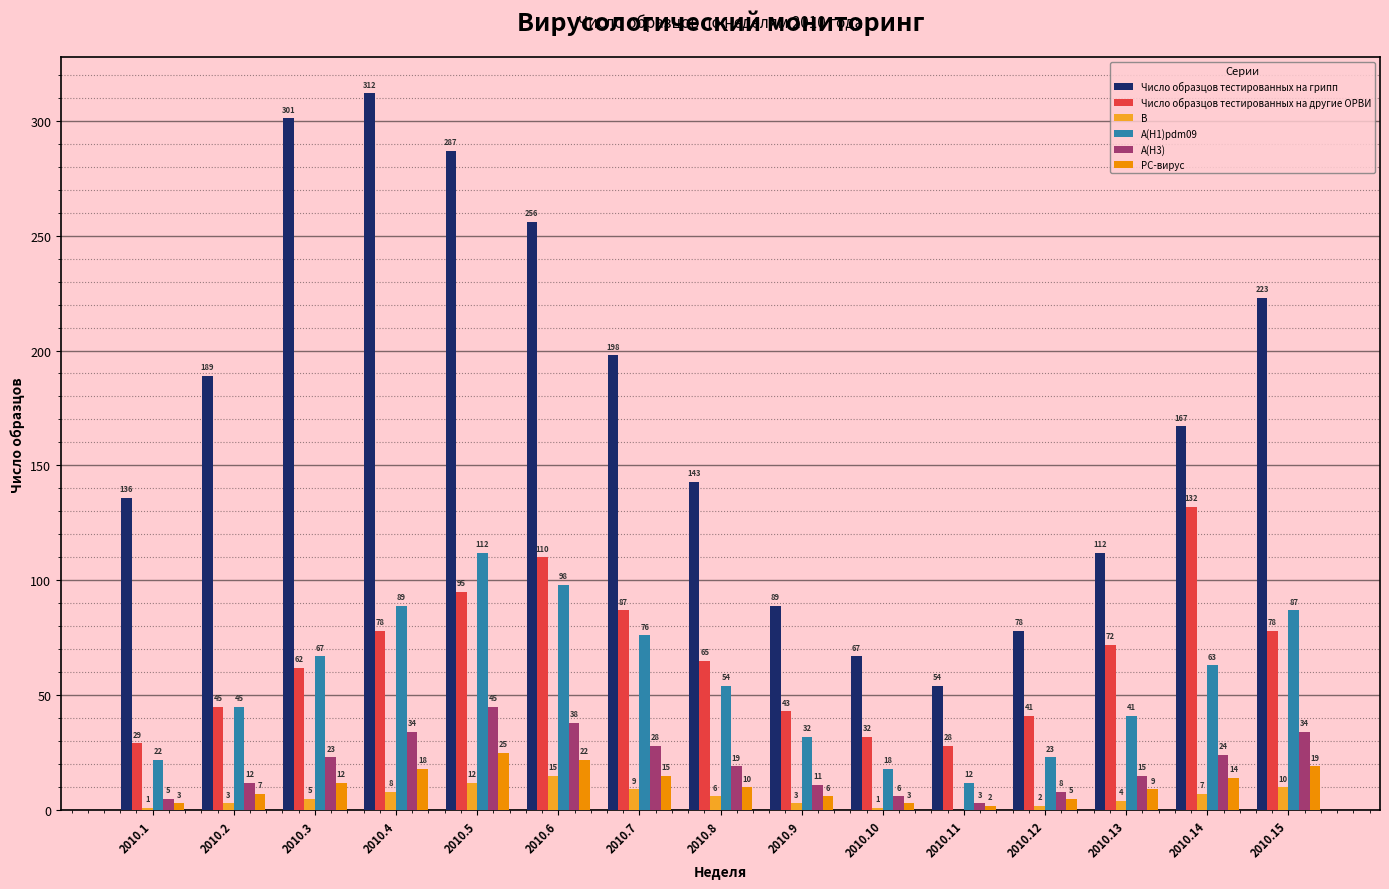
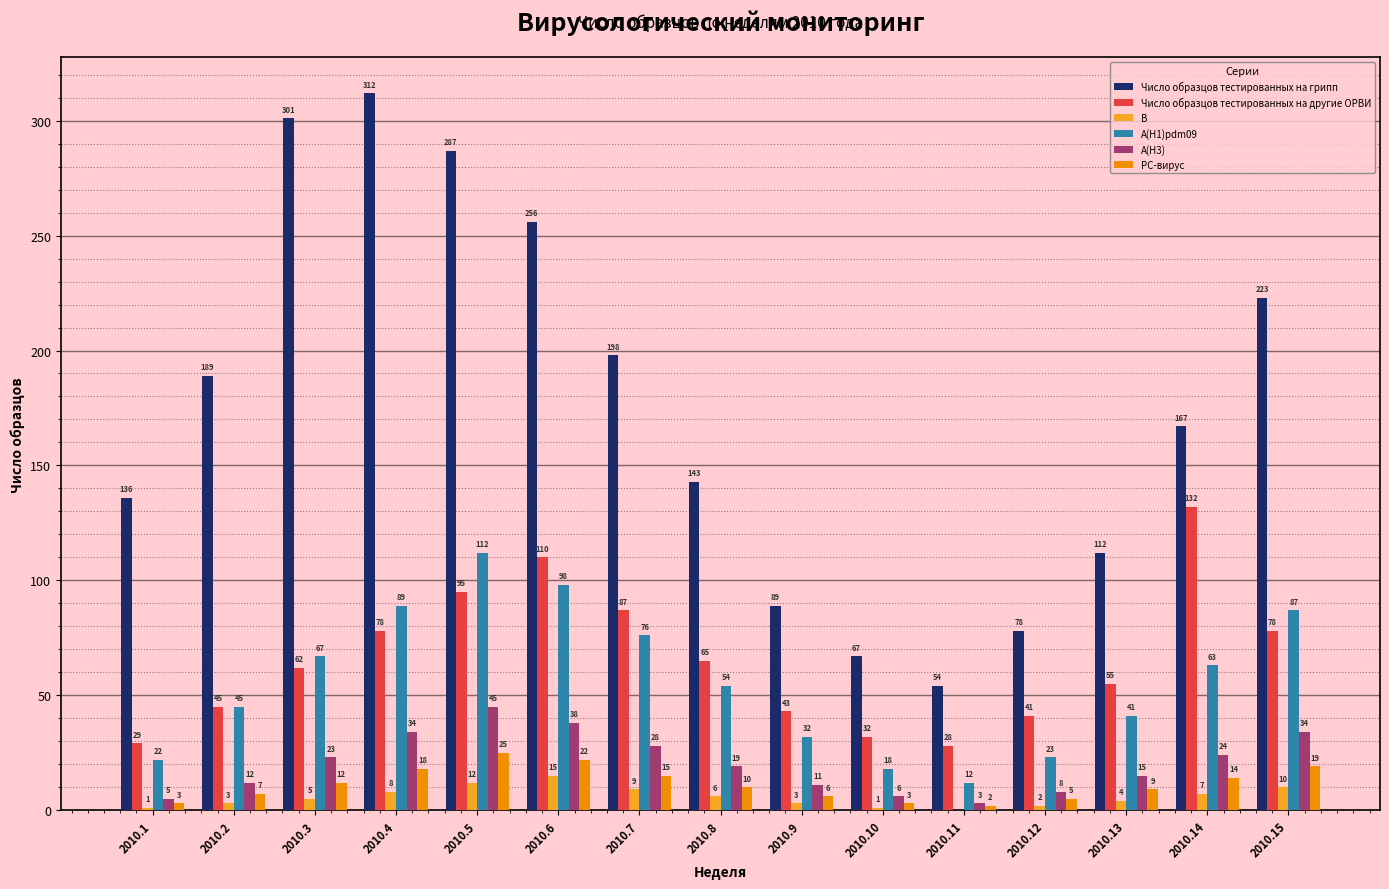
Число образцов тестированных на другие ОРВИ, 2010.13: 72 -> 55
